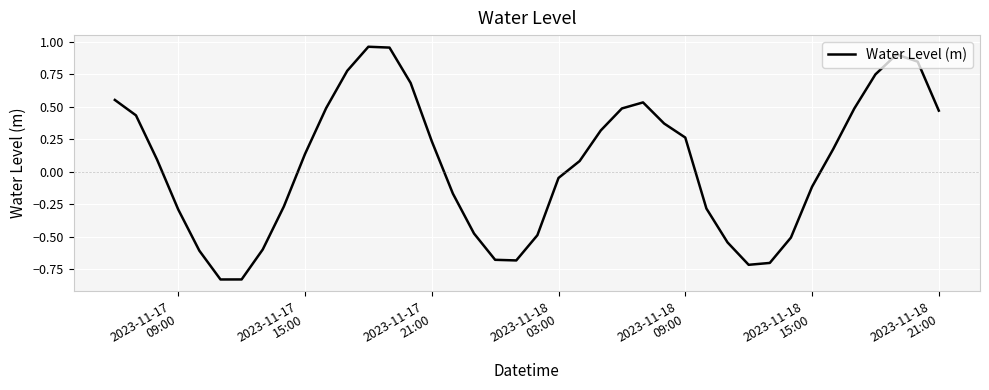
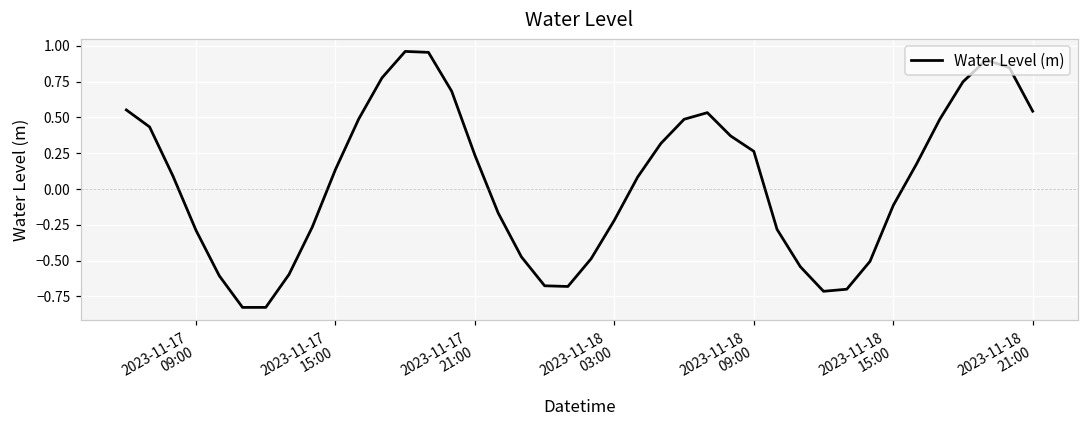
2023-11-18 03:00: -0.05 -> -0.22
2023-11-18 21:00: 0.47 -> 0.54
